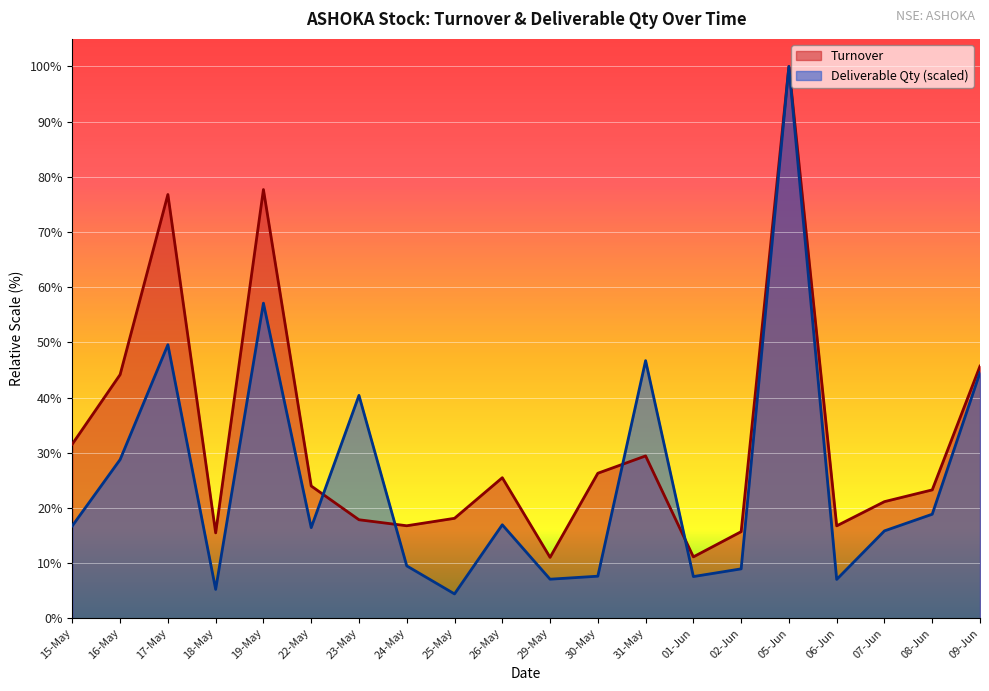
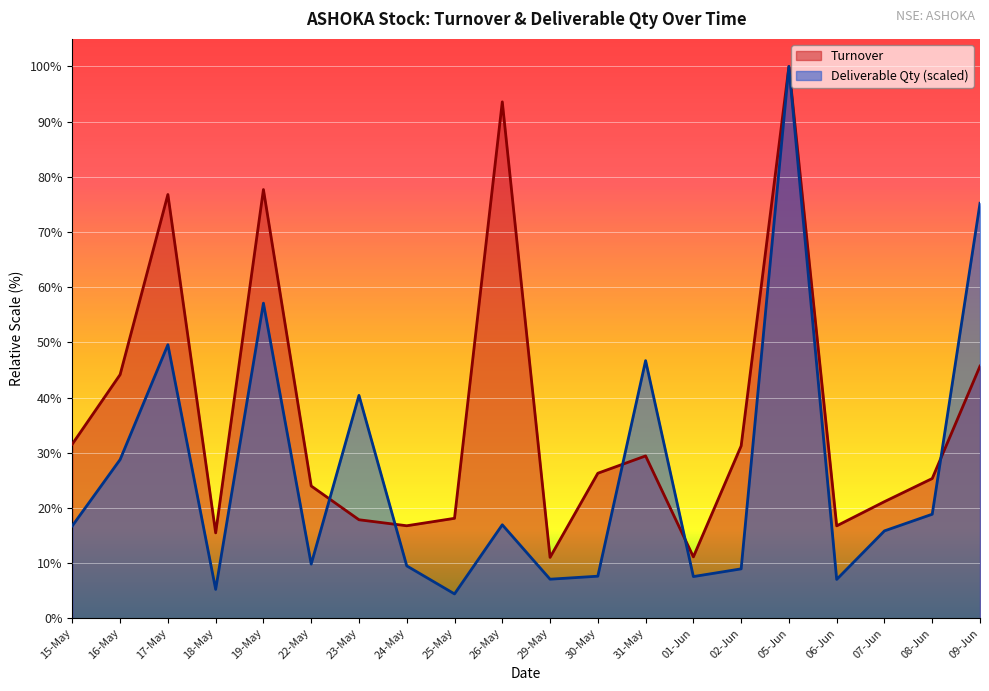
Deliverable Qty (scaled), 22-May: 16% -> 10%
Turnover, 26-May: 25% -> 94%
Turnover, 02-Jun: 16% -> 31%
Turnover, 08-Jun: 23% -> 25%
Deliverable Qty (scaled), 09-Jun: 45% -> 75%
